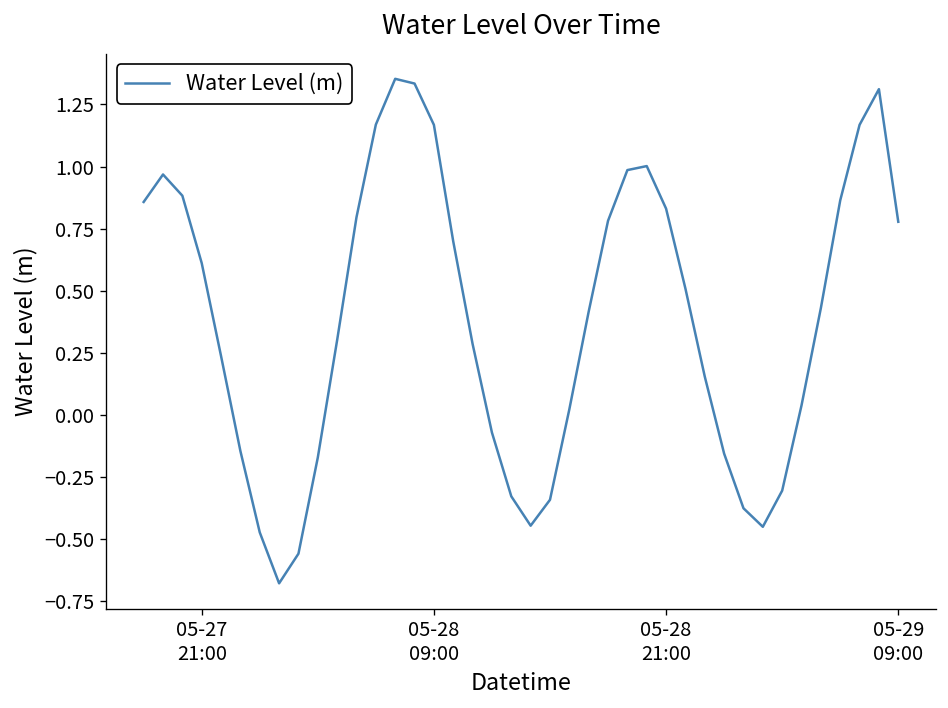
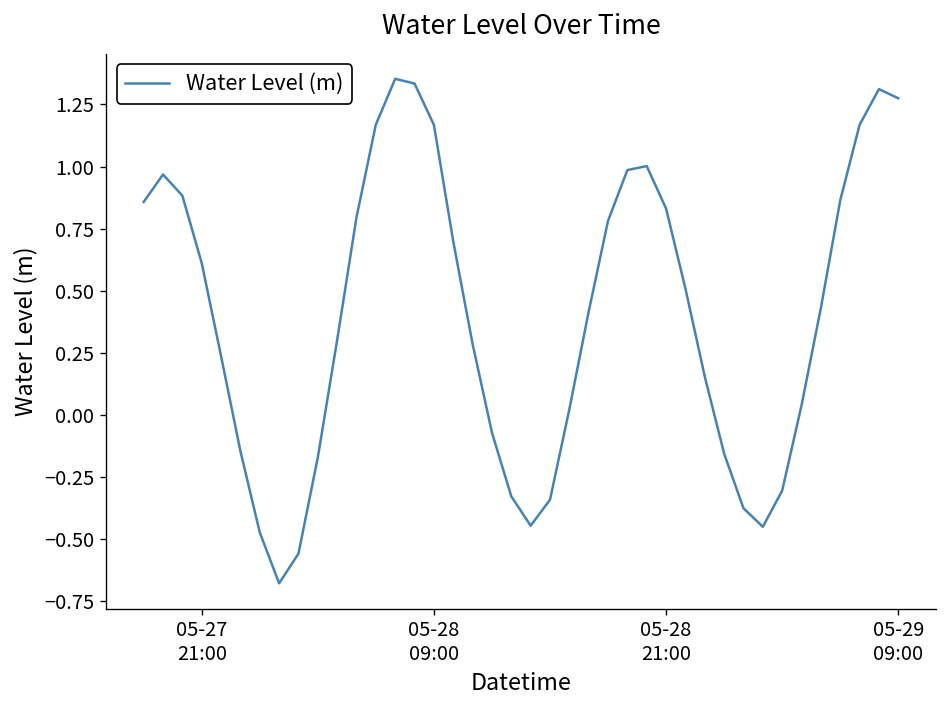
05-29 09:00: 0.78 -> 1.27
